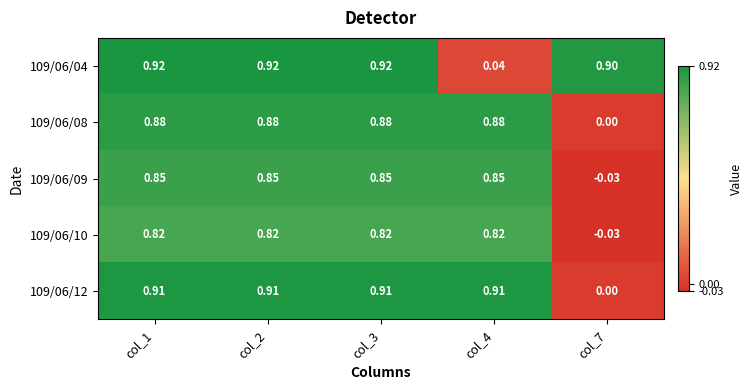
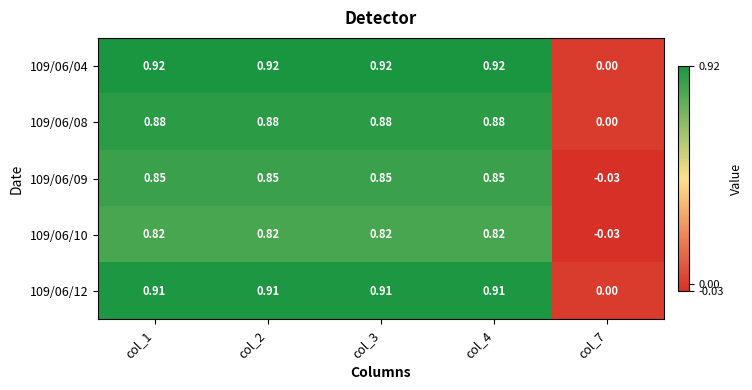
109/06/04, col_4: 0.04 -> 0.92
109/06/04, col_7: 0.90 -> 0.00
